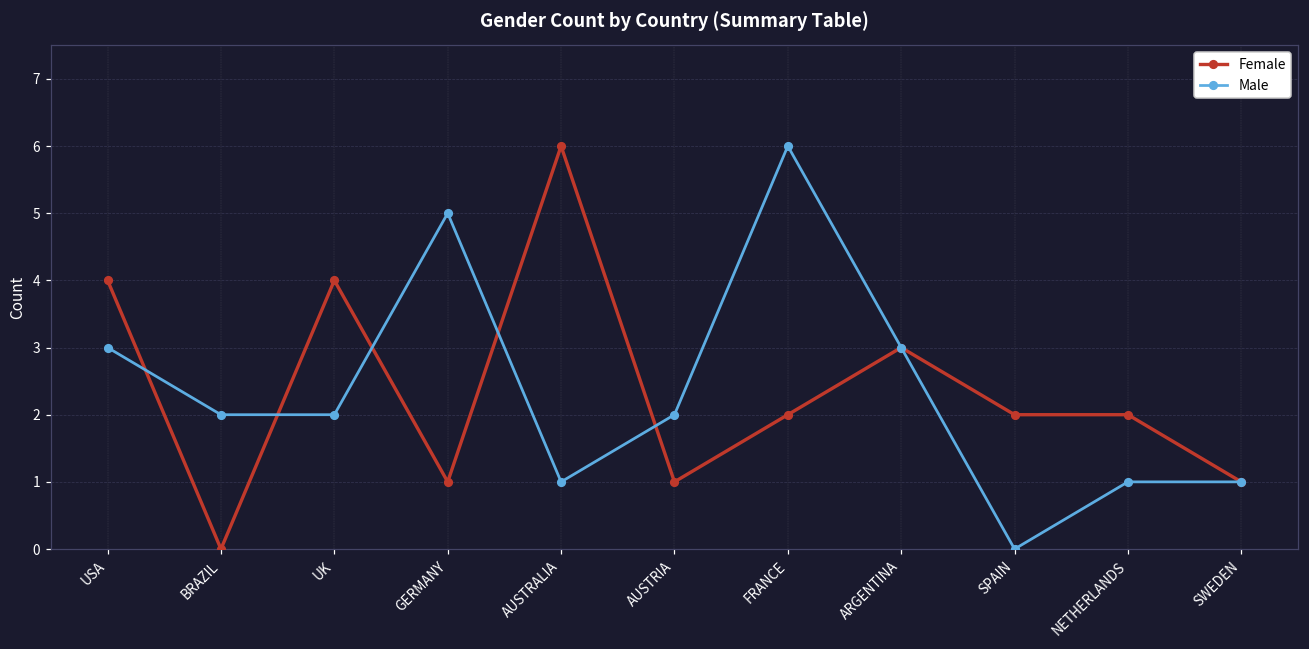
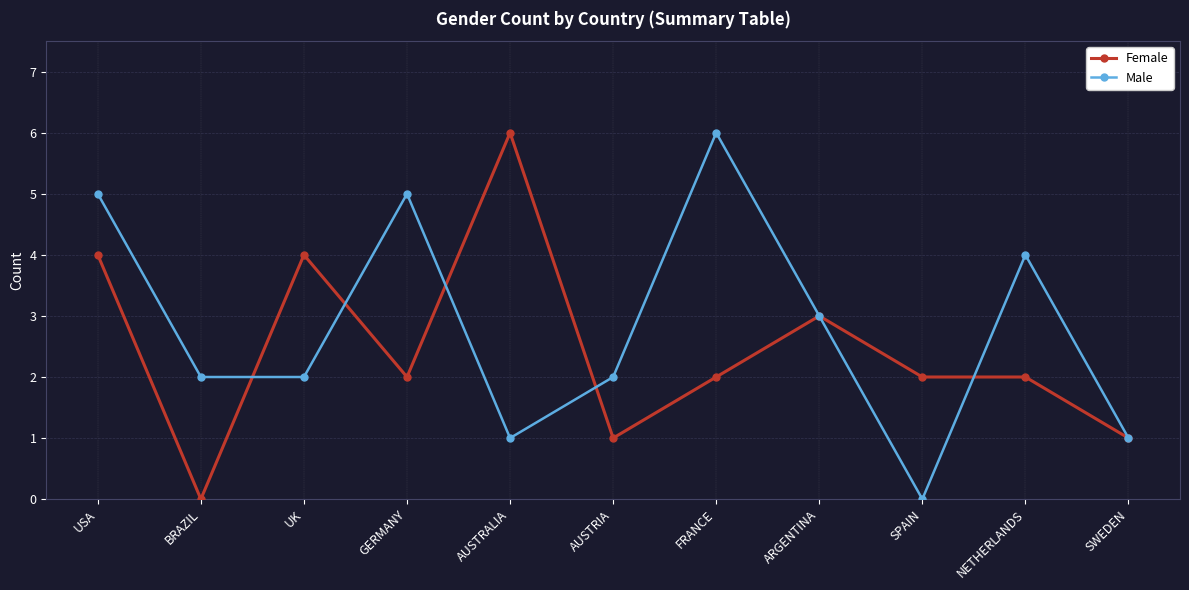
Male, USA: 3 -> 5
Female, GERMANY: 1 -> 2
Male, NETHERLANDS: 1 -> 4
